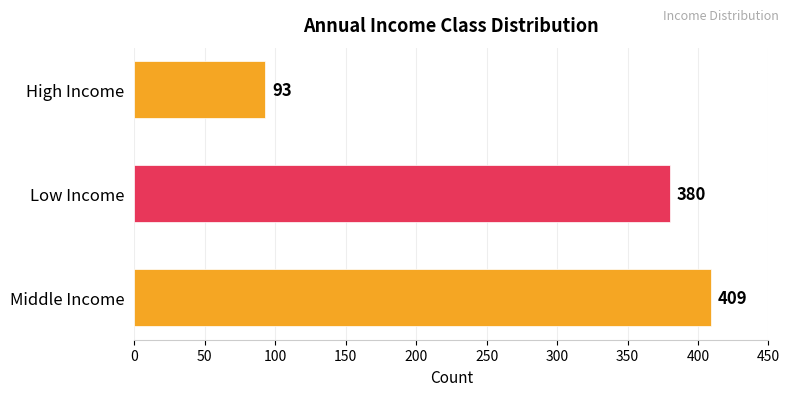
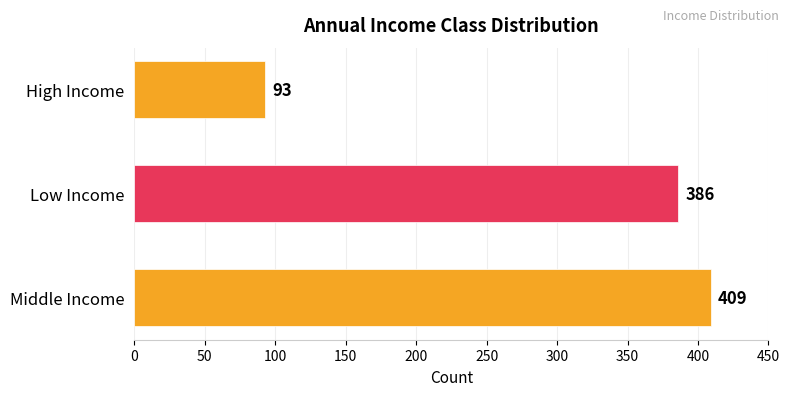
Low Income: 380 -> 386
